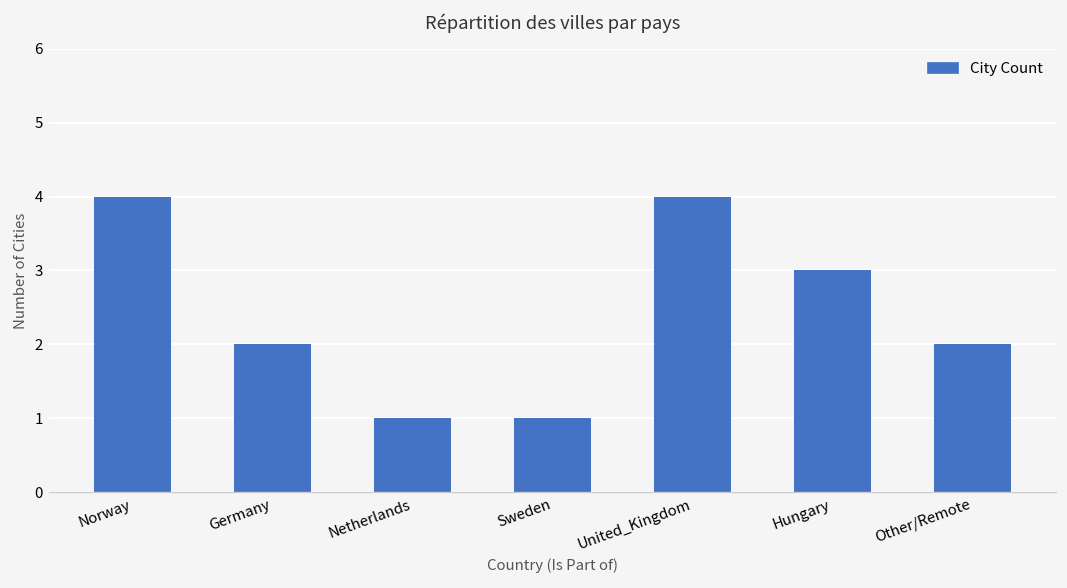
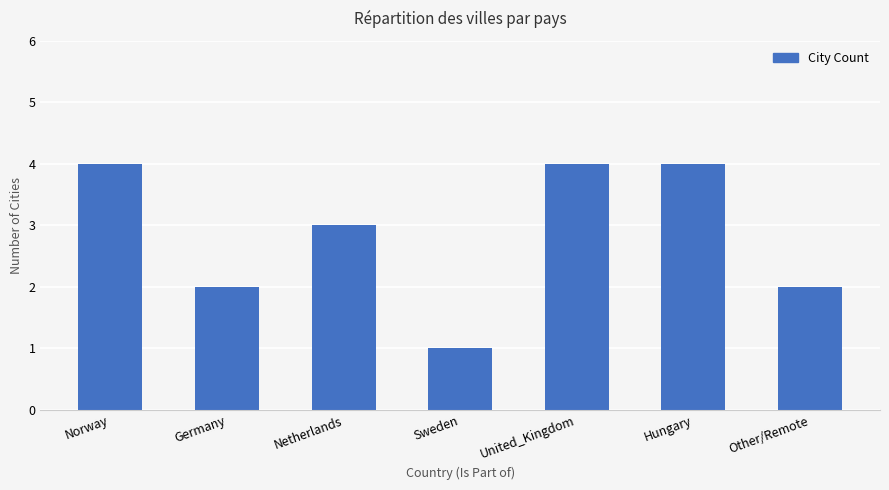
Netherlands: 1 -> 3
Hungary: 3 -> 4
